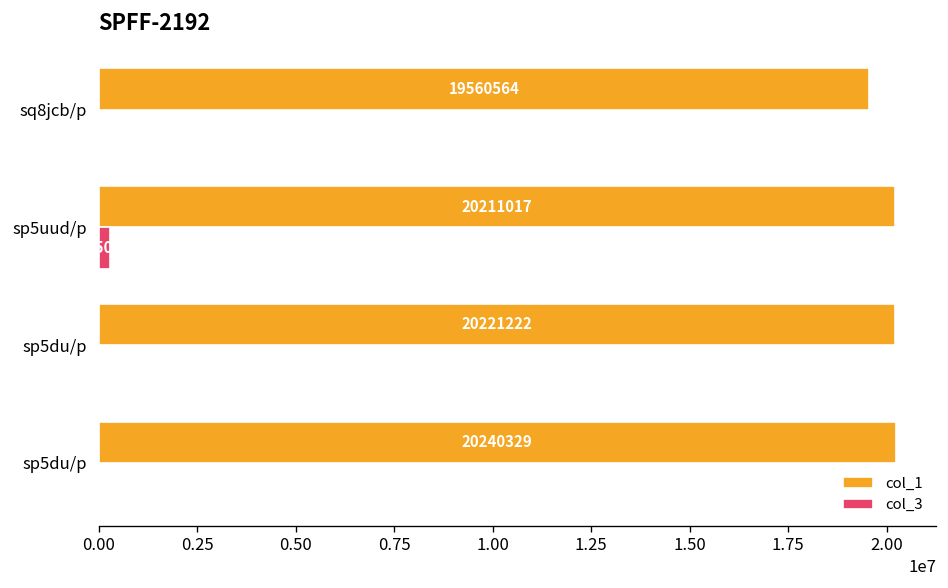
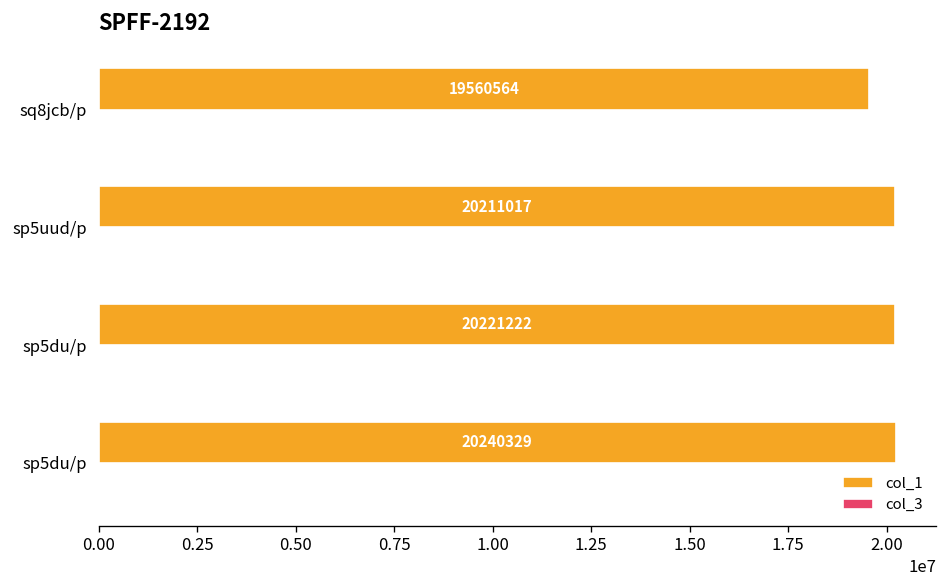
col_3, sp5uud/p: 300000 -> 0
